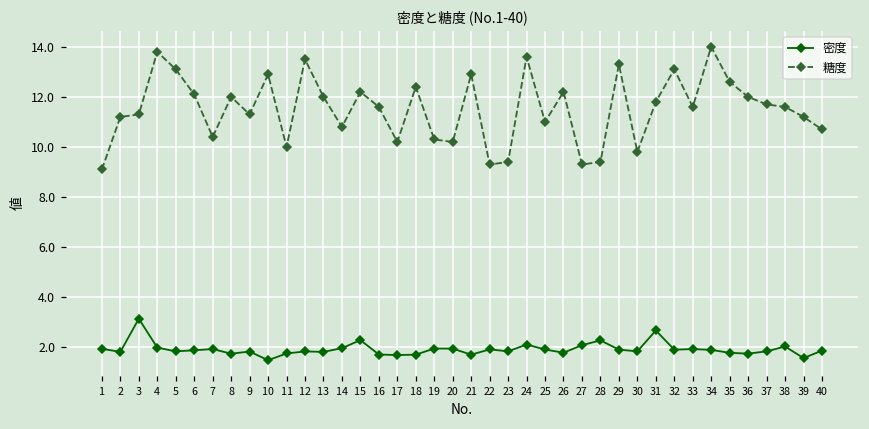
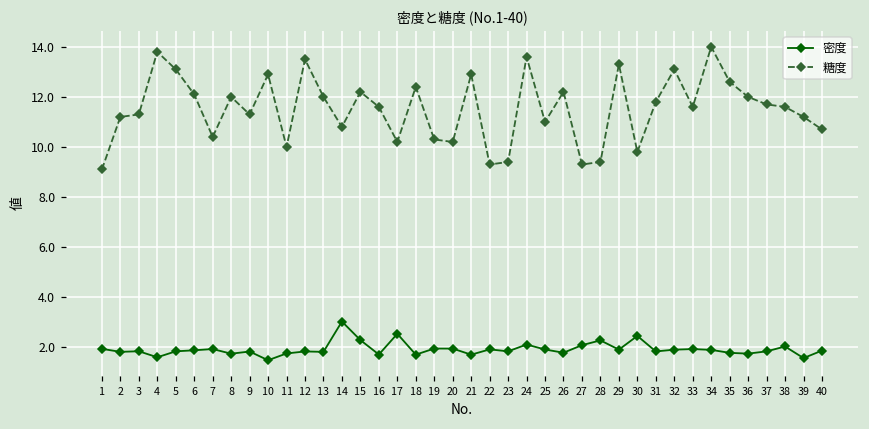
密度, 3: 3.1 -> 1.8
密度, 4: 2.0 -> 1.6
密度, 14: 2.0 -> 3.0
密度, 17: 1.7 -> 2.5
密度, 30: 1.8 -> 2.5
密度, 31: 2.7 -> 1.8
